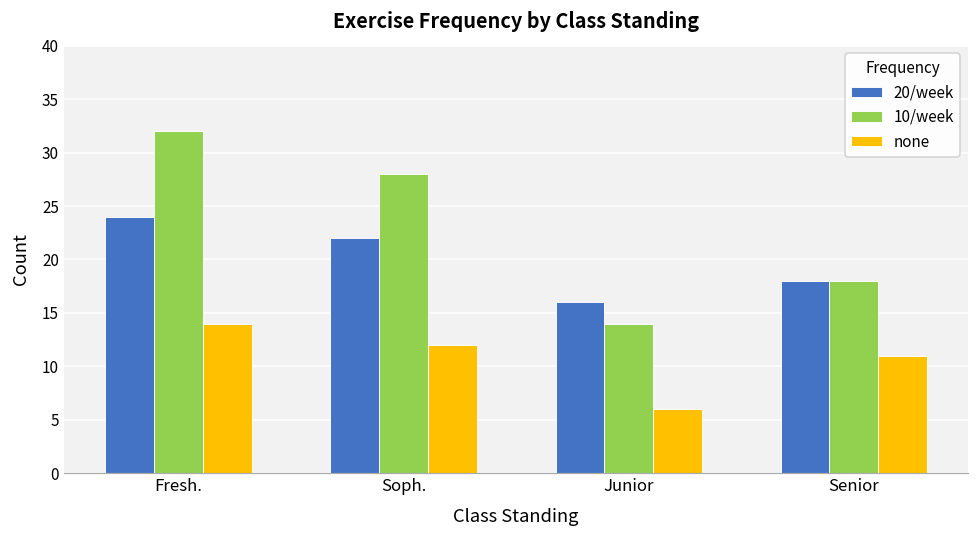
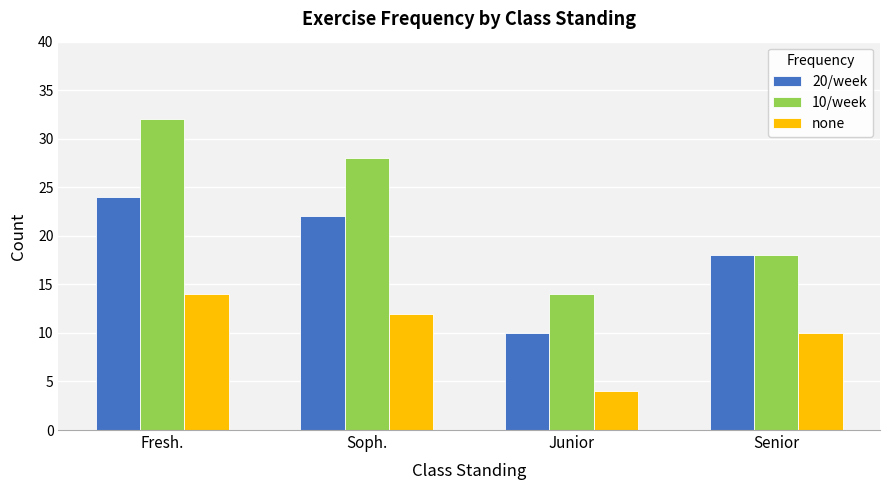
20/week, Junior: 16 -> 10
none, Junior: 6 -> 4
none, Senior: 11 -> 10
